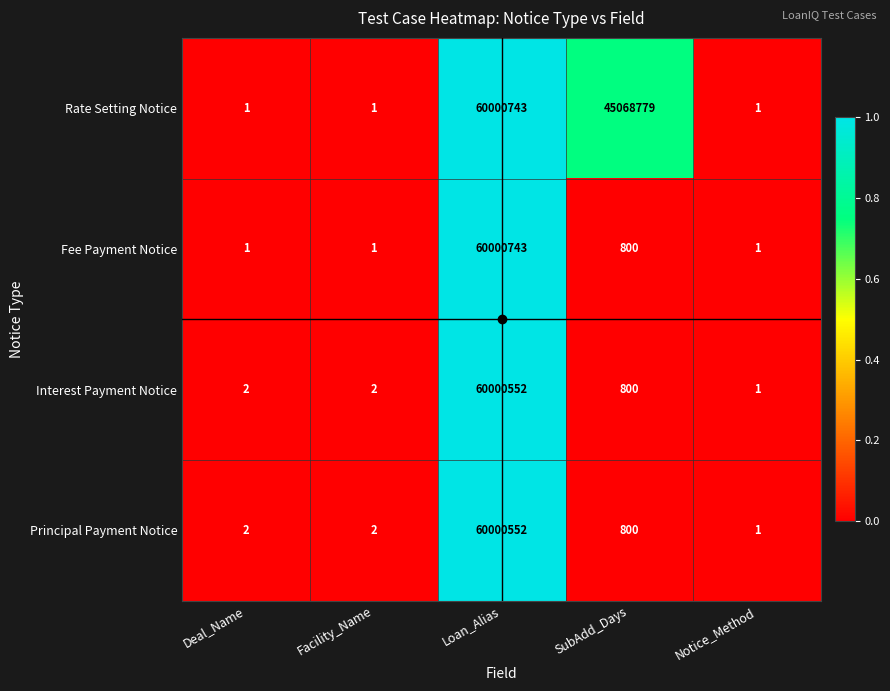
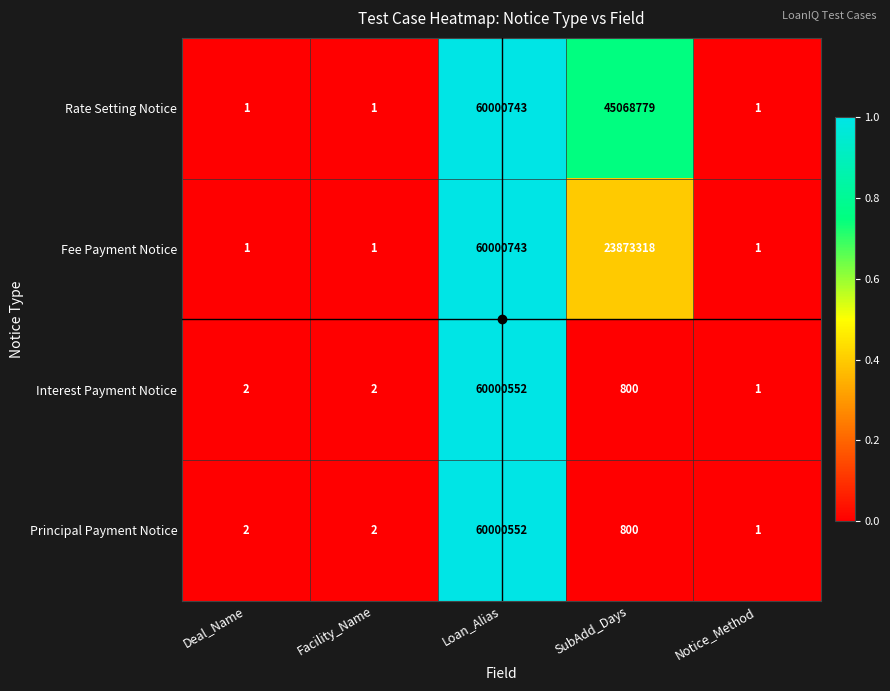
Fee Payment Notice, SubAdd_Days: 800 -> 23873318
